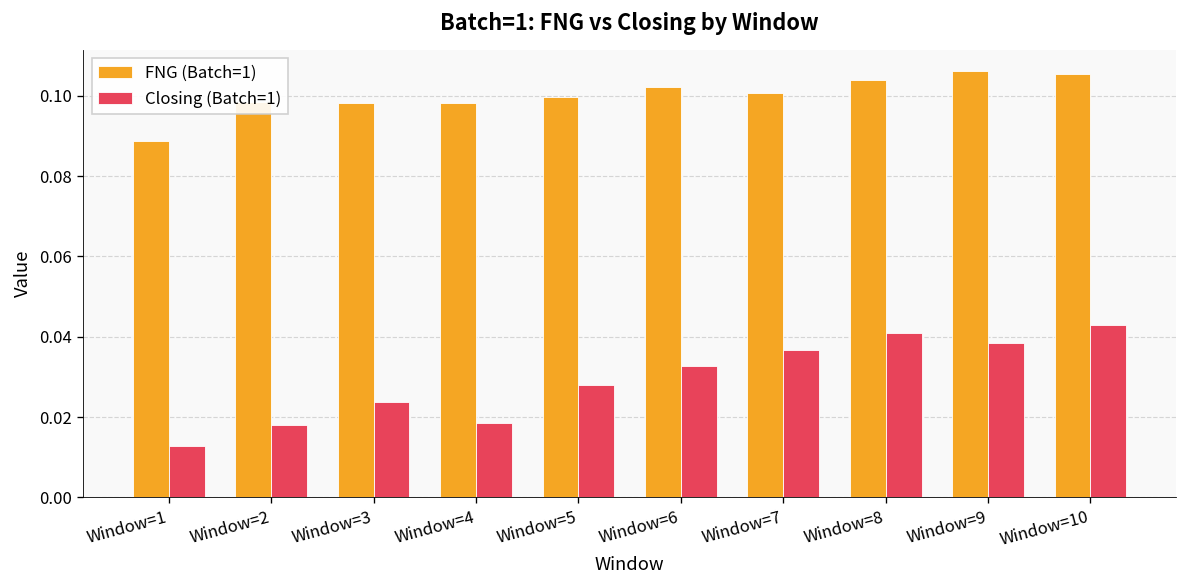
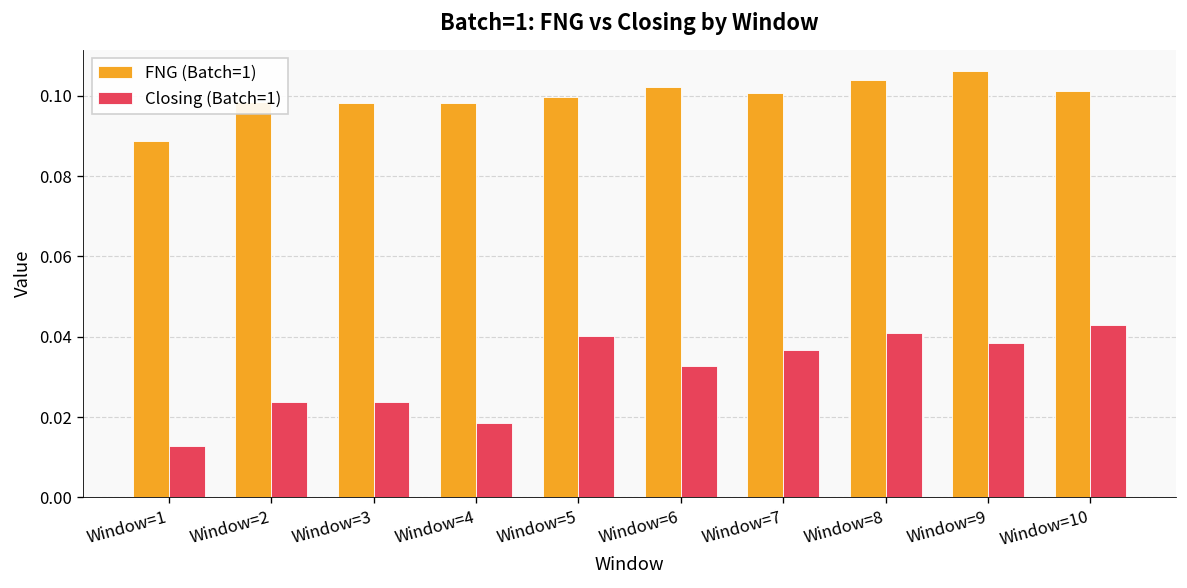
Closing (Batch=1), Window=2: 0.018 -> 0.024
Closing (Batch=1), Window=5: 0.028 -> 0.040
FNG (Batch=1), Window=10: 0.105 -> 0.101
